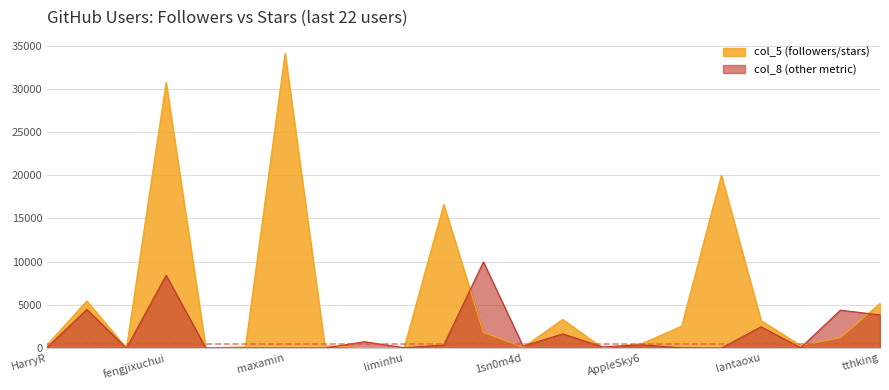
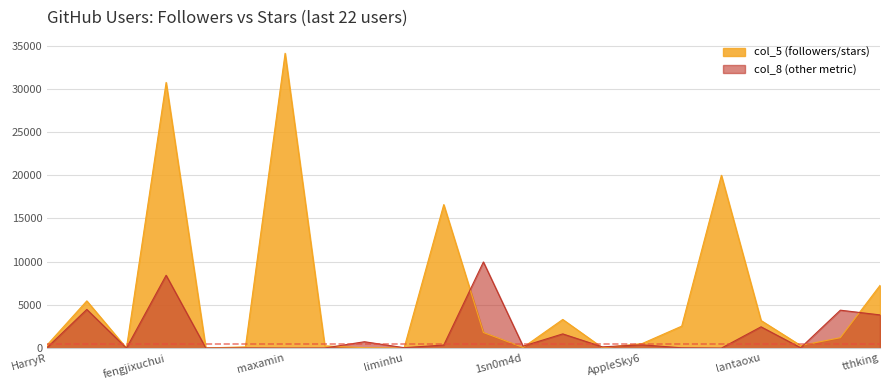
col_5 (followers/stars), tthking: 5000 -> 7000
